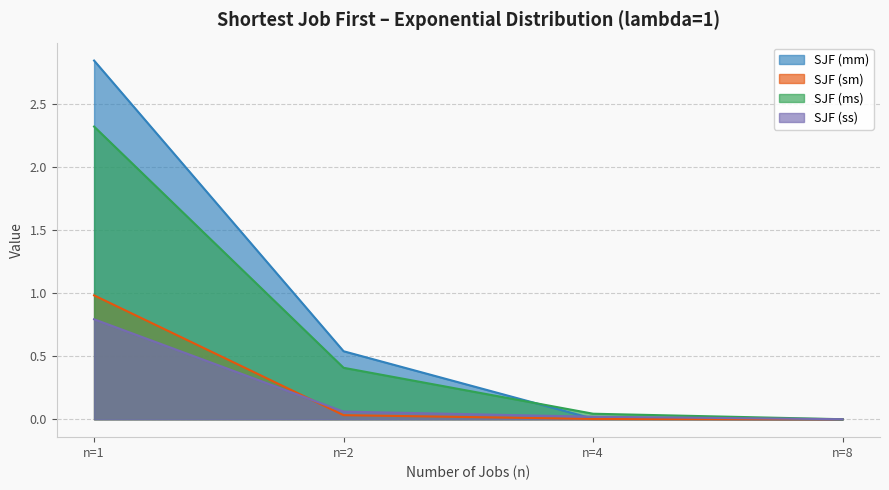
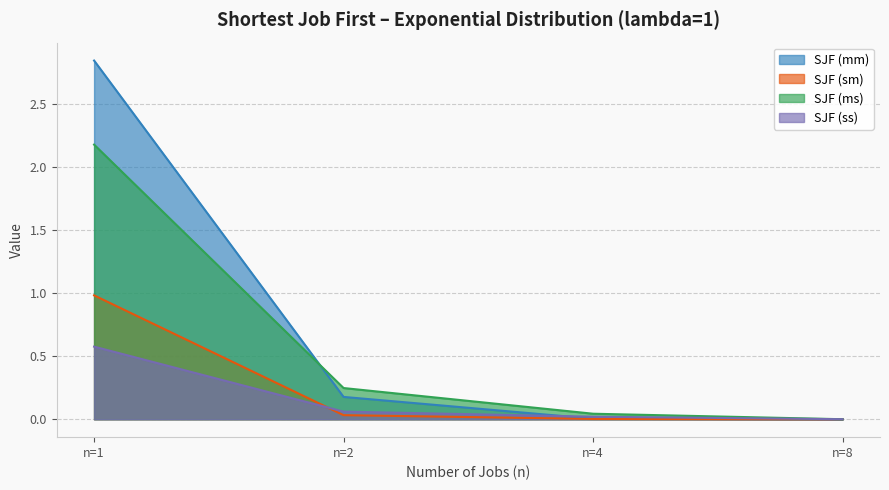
SJF (ms), n=1: 2.32 -> 2.18
SJF (ss), n=1: 0.79 -> 0.58
SJF (mm), n=2: 0.54 -> 0.18
SJF (ms), n=2: 0.41 -> 0.25
